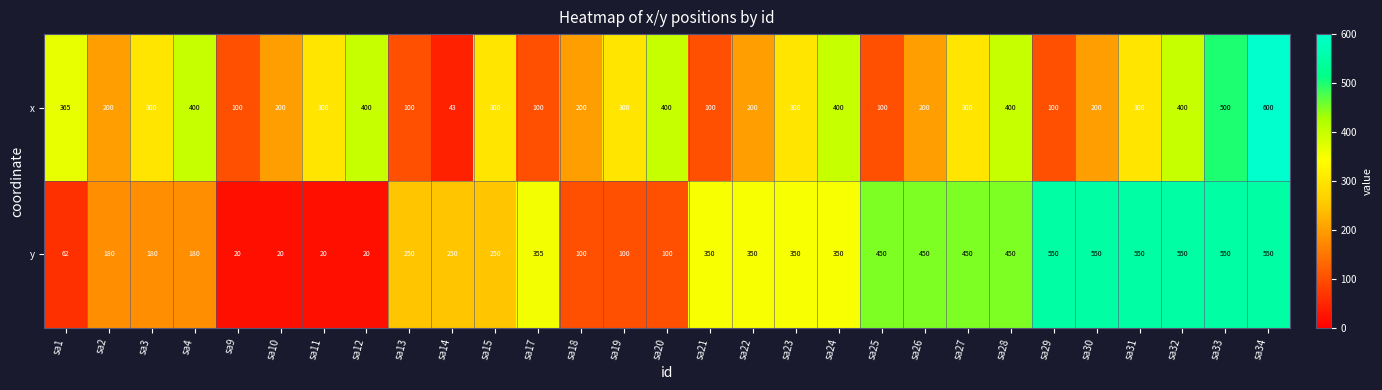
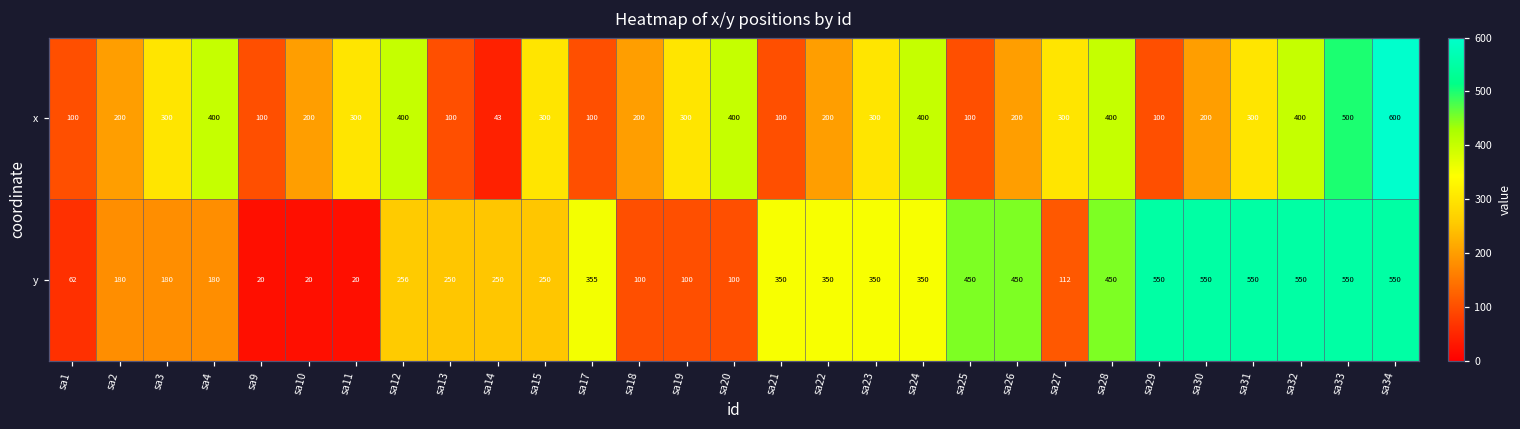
x, sa1: 365 -> 100
y, sa12: 20 -> 256
y, sa27: 450 -> 112
